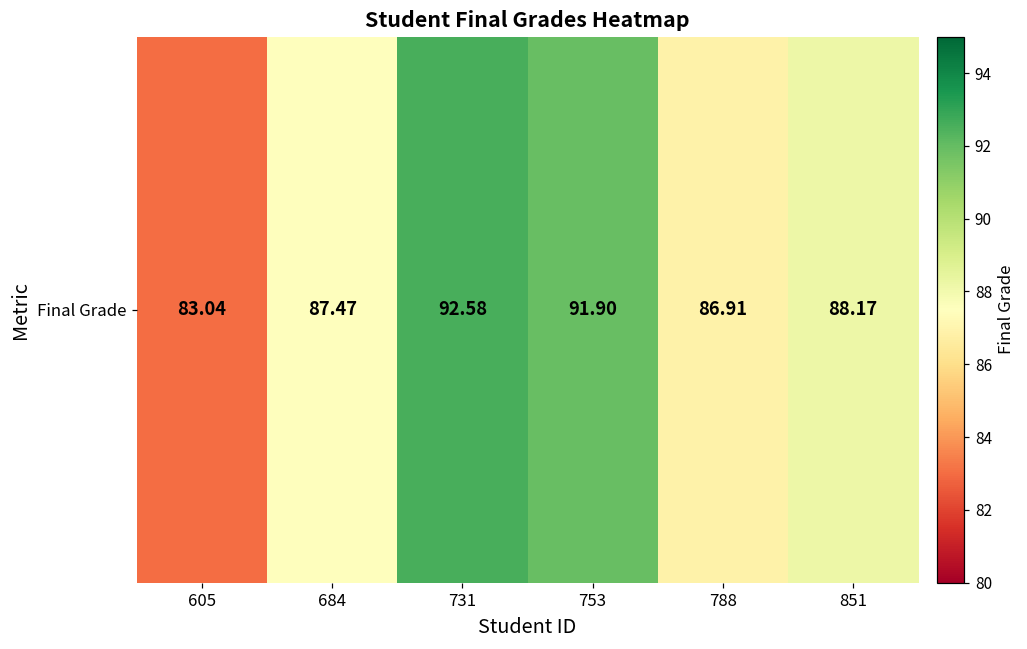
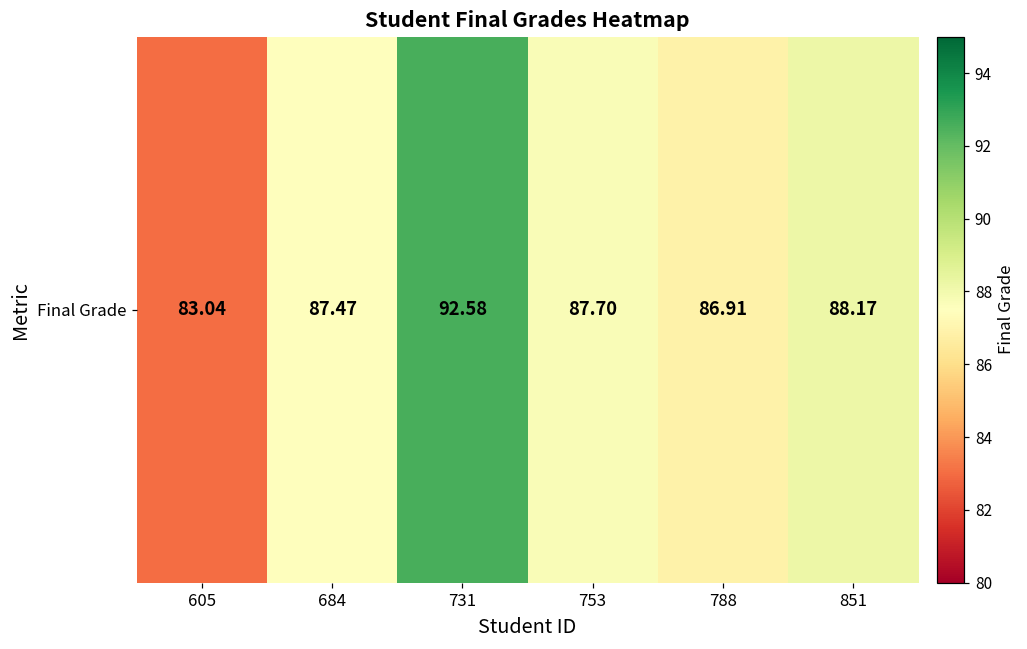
Final Grade, 753: 91.90 -> 87.70
